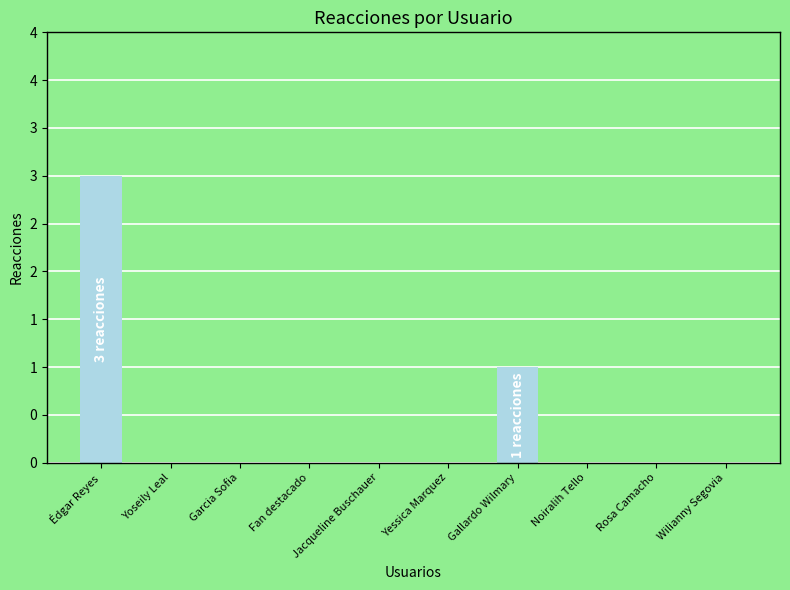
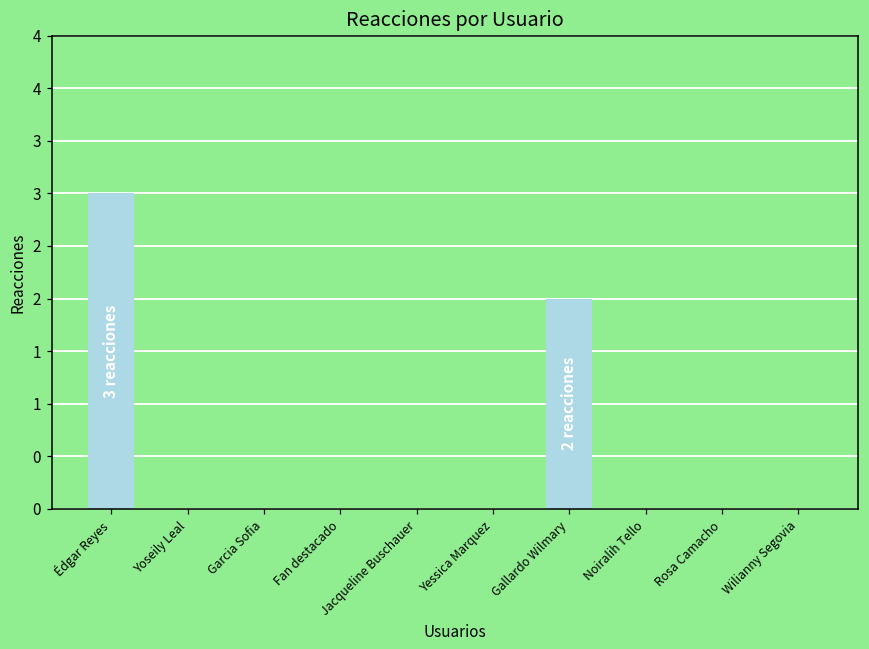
Gallardo Wilmary: 1 -> 2
